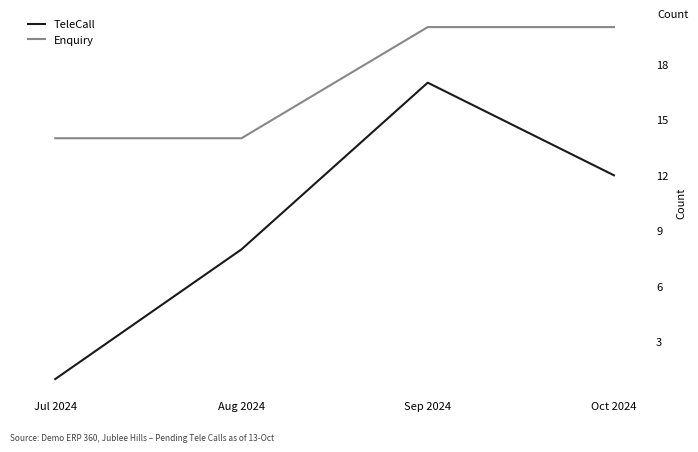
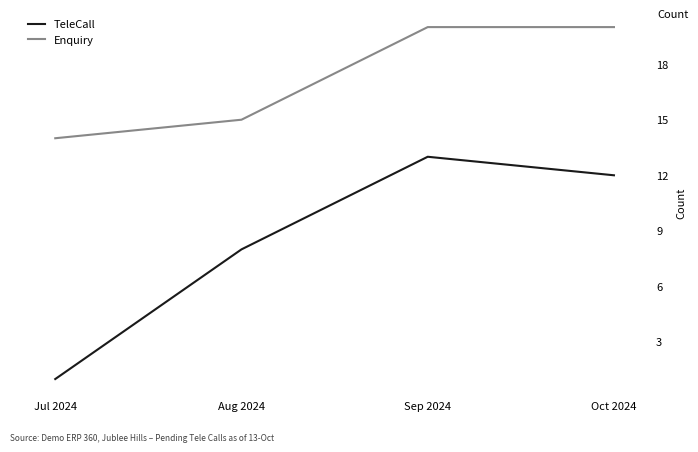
Enquiry, Aug 2024: 14 -> 15
TeleCall, Sep 2024: 17 -> 13
